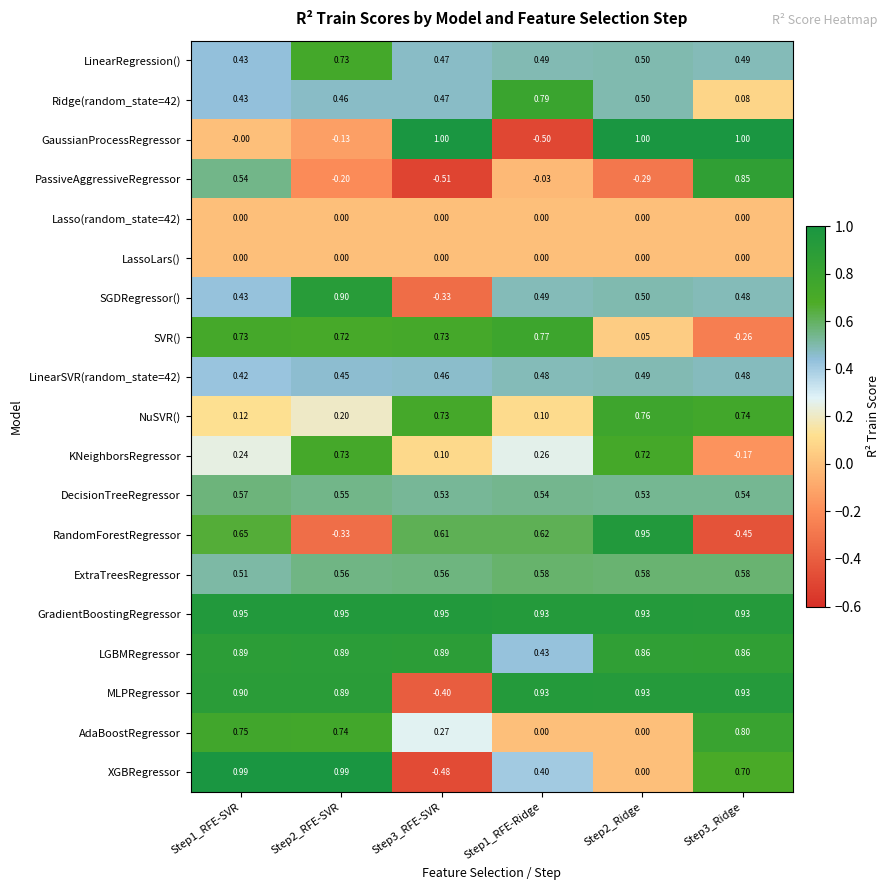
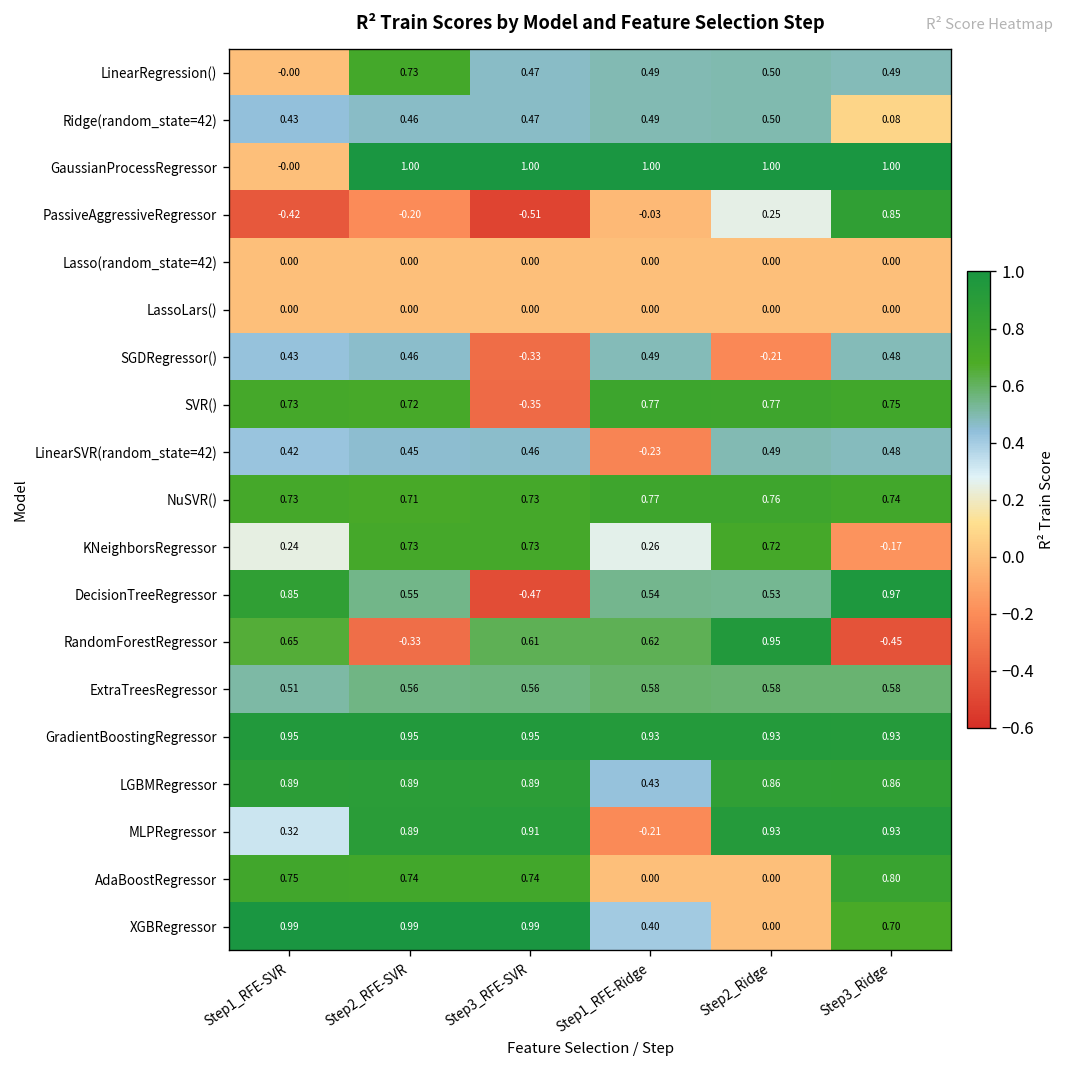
LinearRegression(), Step1_RFE-SVR: 0.43 -> -0.00
Ridge(random_state=42), Step1_RFE-Ridge: 0.79 -> 0.49
GaussianProcessRegressor, Step2_RFE-SVR: -0.13 -> 1.00
GaussianProcessRegressor, Step1_RFE-Ridge: -0.50 -> 1.00
PassiveAggressiveRegressor, Step1_RFE-SVR: 0.54 -> -0.42
PassiveAggressiveRegressor, Step2_Ridge: -0.29 -> 0.25
SGDRegressor(), Step2_RFE-SVR: 0.90 -> 0.46
SGDRegressor(), Step2_Ridge: 0.50 -> -0.21
SVR(), Step3_RFE-SVR: 0.73 -> -0.35
SVR(), Step2_Ridge: 0.05 -> 0.77
SVR(), Step3_Ridge: -0.26 -> 0.75
LinearSVR(random_state=42), Step1_RFE-Ridge: 0.48 -> -0.23
NuSVR(), Step1_RFE-SVR: 0.12 -> 0.73
NuSVR(), Step2_RFE-SVR: 0.20 -> 0.71
NuSVR(), Step1_RFE-Ridge: 0.10 -> 0.77
KNeighborsRegressor, Step3_RFE-SVR: 0.10 -> 0.73
DecisionTreeRegressor, Step1_RFE-SVR: 0.57 -> 0.85
DecisionTreeRegressor, Step3_RFE-SVR: 0.53 -> -0.47
DecisionTreeRegressor, Step3_Ridge: 0.54 -> 0.97
MLPRegressor, Step1_RFE-SVR: 0.90 -> 0.32
MLPRegressor, Step3_RFE-SVR: -0.40 -> 0.91
MLPRegressor, Step1_RFE-Ridge: 0.93 -> -0.21
AdaBoostRegressor, Step3_RFE-SVR: 0.27 -> 0.74
XGBRegressor, Step3_RFE-SVR: -0.48 -> 0.99
